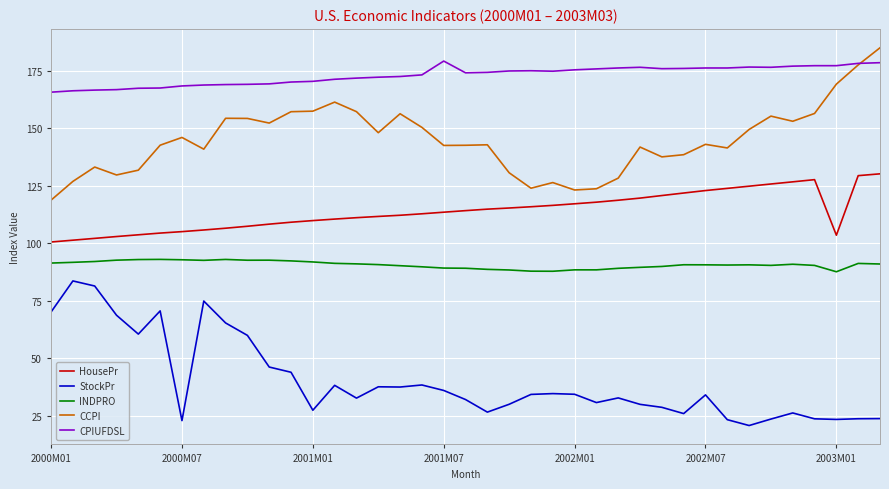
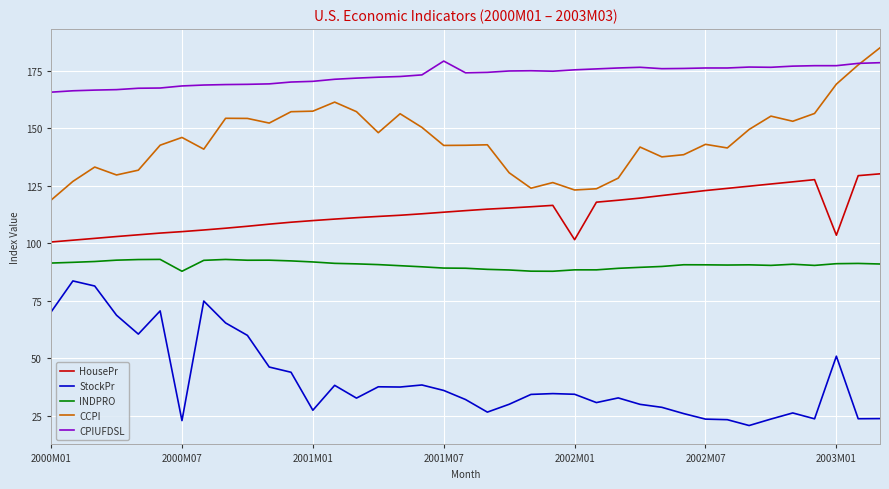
INDPRO, 2000M07: 93 -> 88
HousePr, 2002M01: 117 -> 102
StockPr, 2002M07: 34 -> 24
StockPr, 2003M01: 24 -> 51
INDPRO, 2003M01: 88 -> 91
